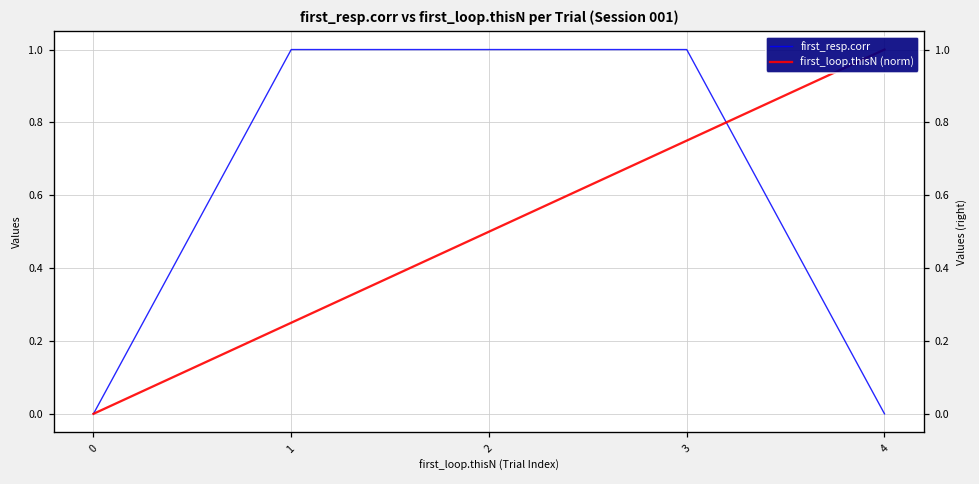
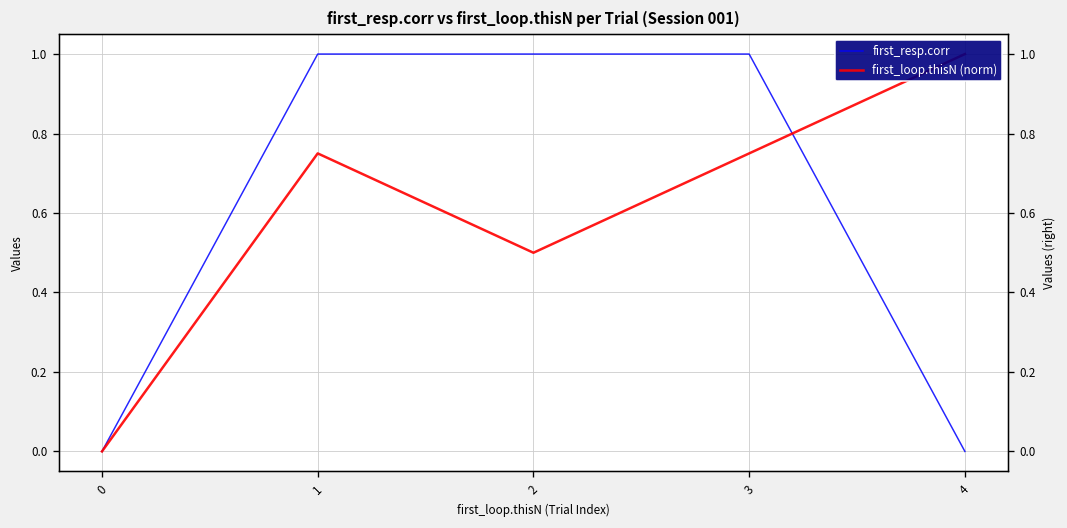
first_loop.thisN (norm), 1: 0.25 -> 0.75
